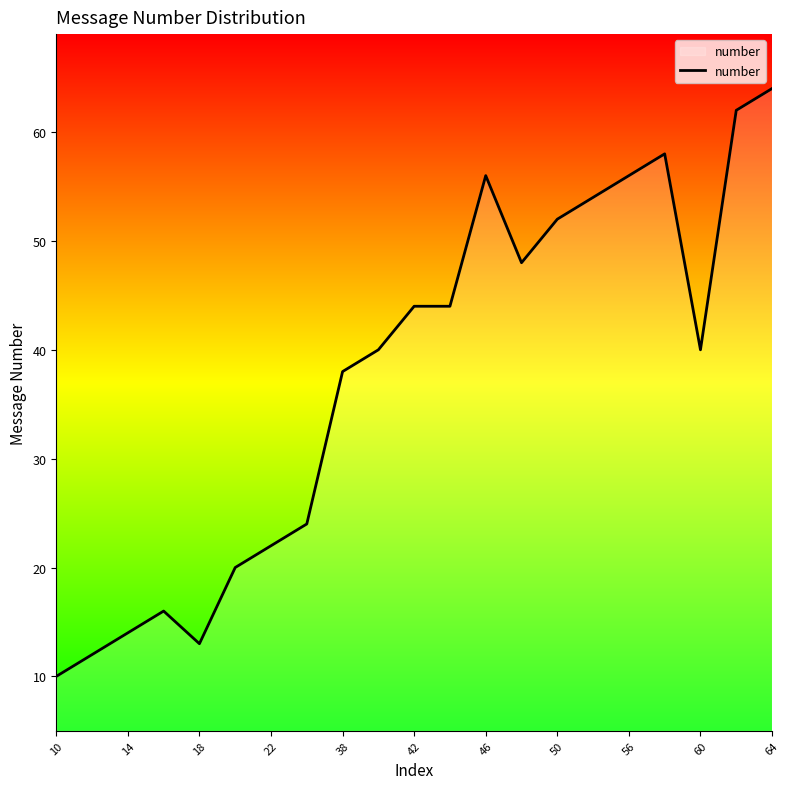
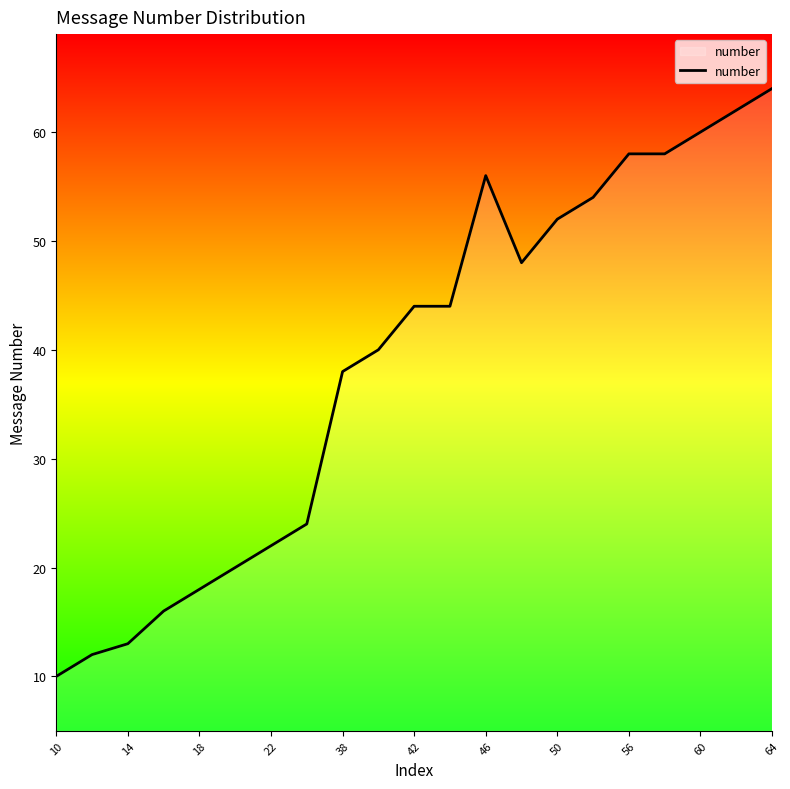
14: 14 -> 13
18: 13 -> 18
56: 56 -> 58
60: 40 -> 60
